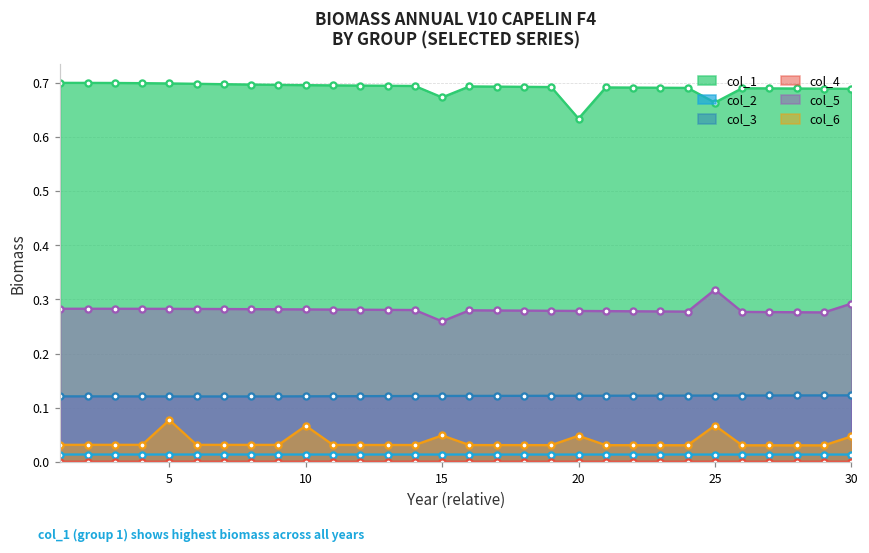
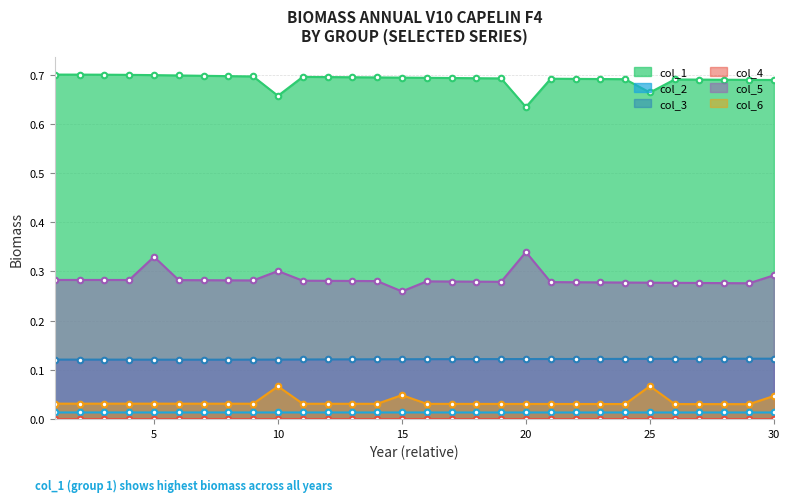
col_5, 5: 0.28 -> 0.33
col_6, 5: 0.08 -> 0.03
col_1, 10: 0.70 -> 0.66
col_5, 10: 0.28 -> 0.30
col_1, 15: 0.67 -> 0.69
col_5, 20: 0.28 -> 0.34
col_6, 20: 0.05 -> 0.03
col_5, 25: 0.32 -> 0.28
